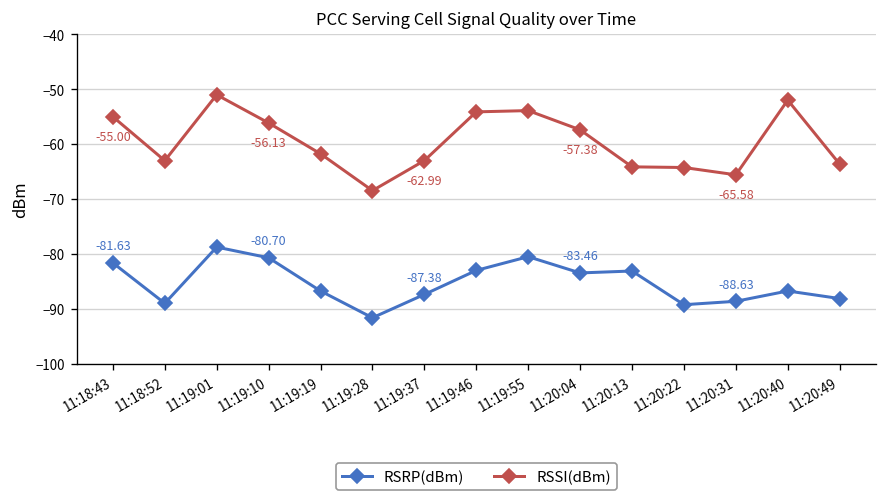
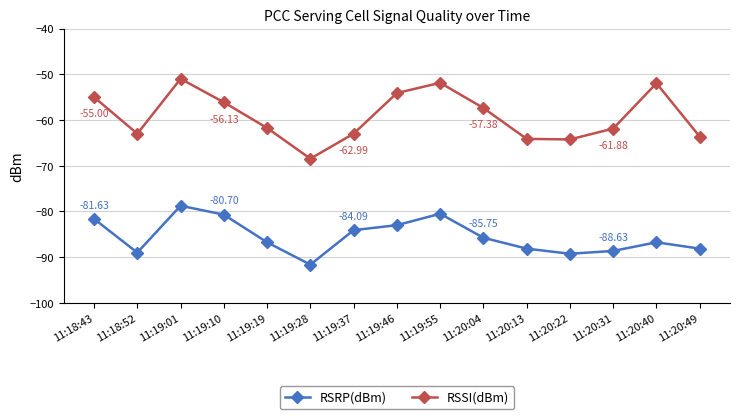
RSRP(dBm), 11:19:37: -87.38 -> -84.09
RSSI(dBm), 11:19:55: -54 -> -52
RSRP(dBm), 11:20:04: -83.46 -> -85.75
RSRP(dBm), 11:20:13: -83 -> -88
RSSI(dBm), 11:20:31: -65.58 -> -61.88
